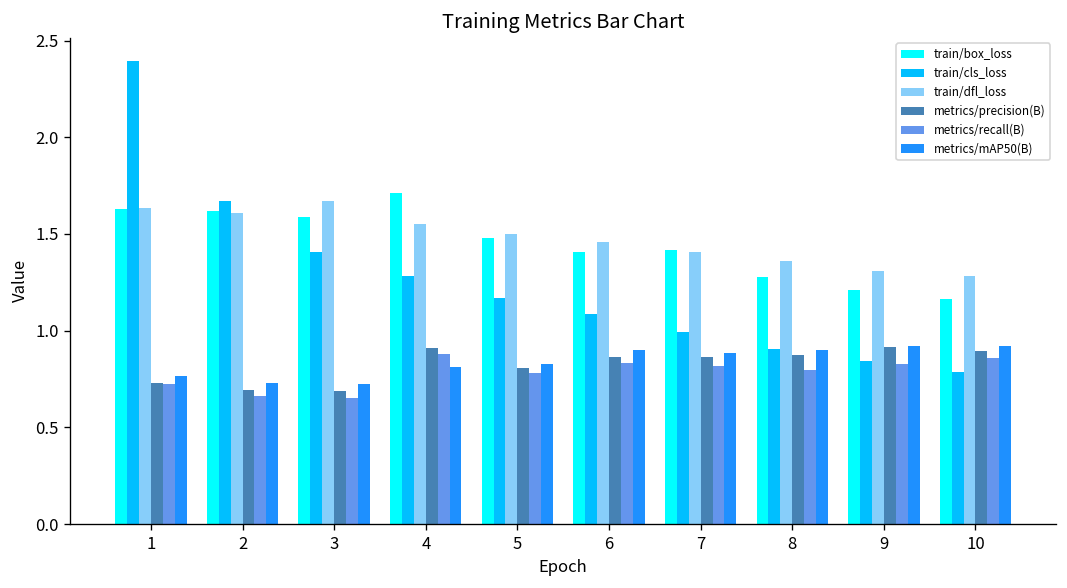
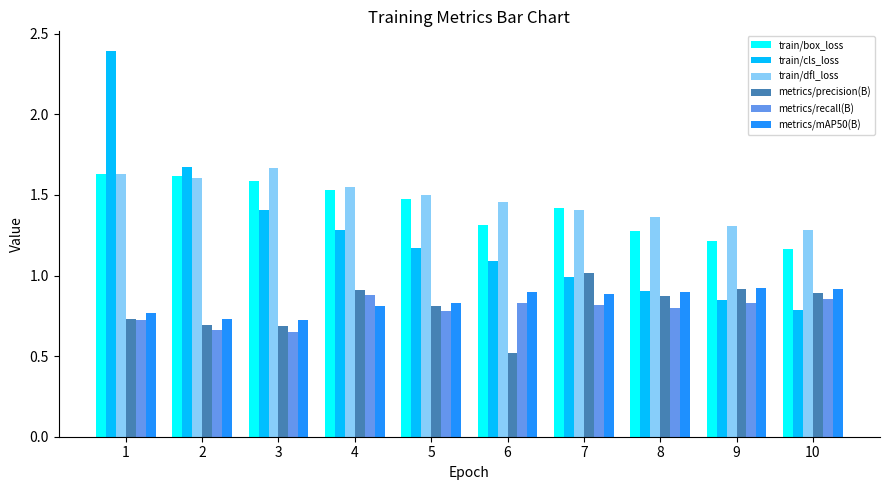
train/box_loss, 4: 1.71 -> 1.53
train/box_loss, 6: 1.41 -> 1.31
metrics/precision(B), 6: 0.86 -> 0.52
metrics/precision(B), 7: 0.86 -> 1.02
